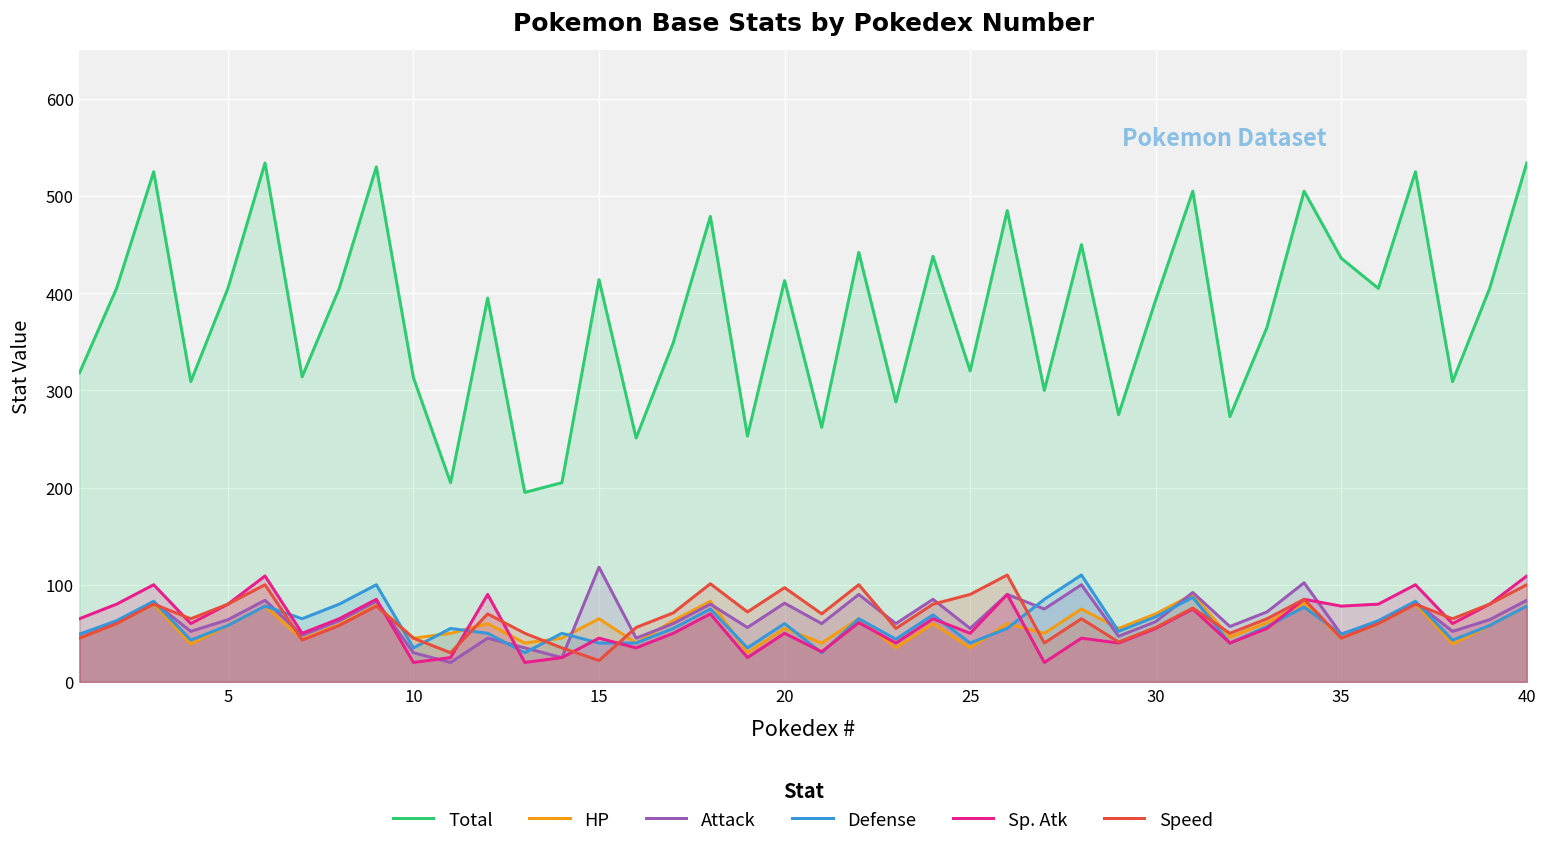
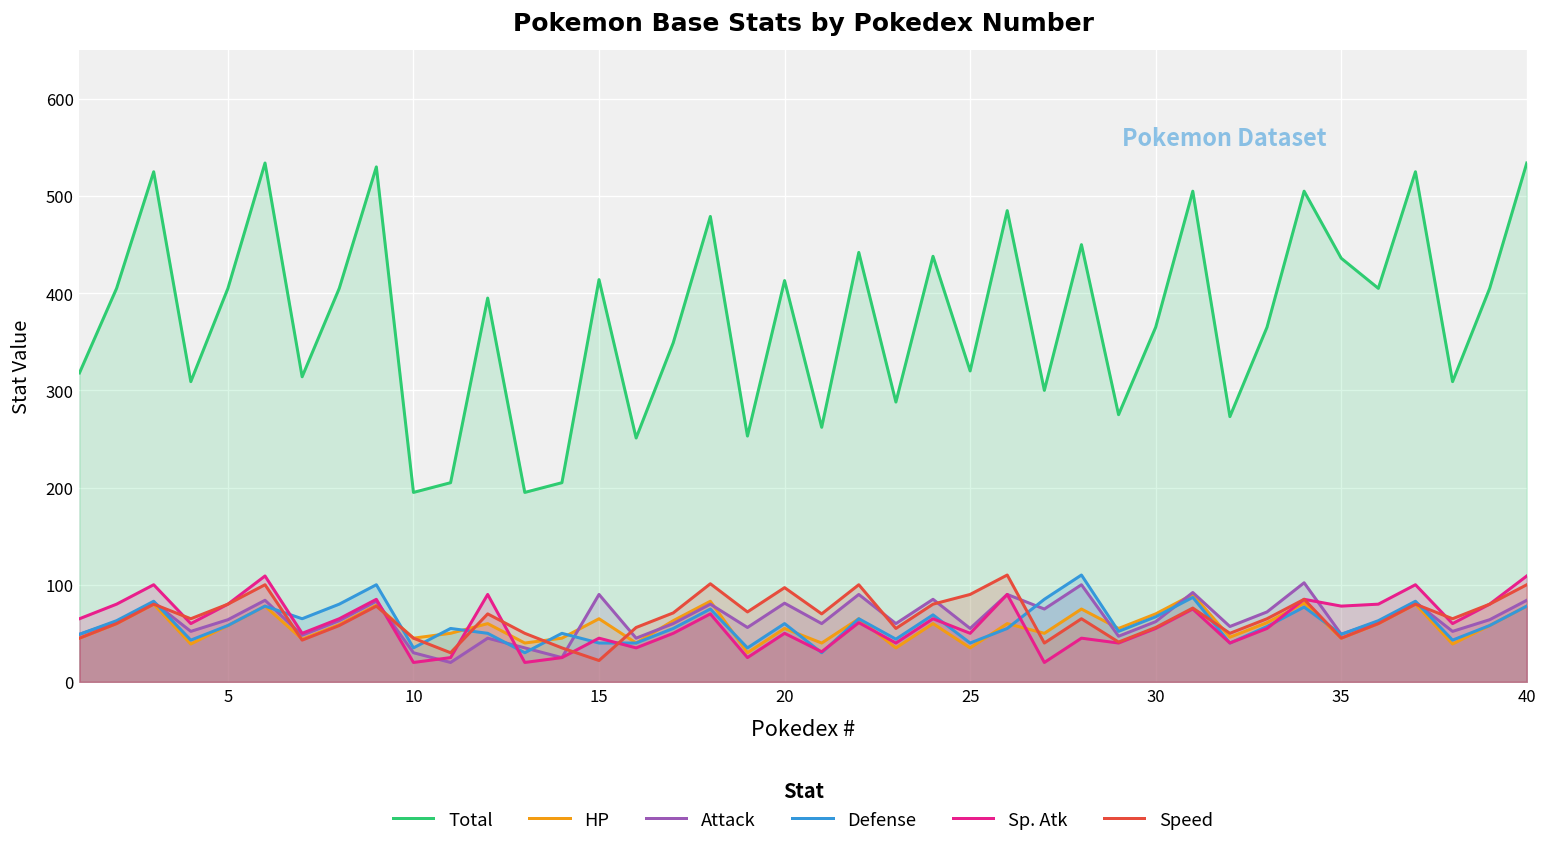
Total, 10: 310 -> 200
Attack, 15: 120 -> 90
Total, 30: 390 -> 370
